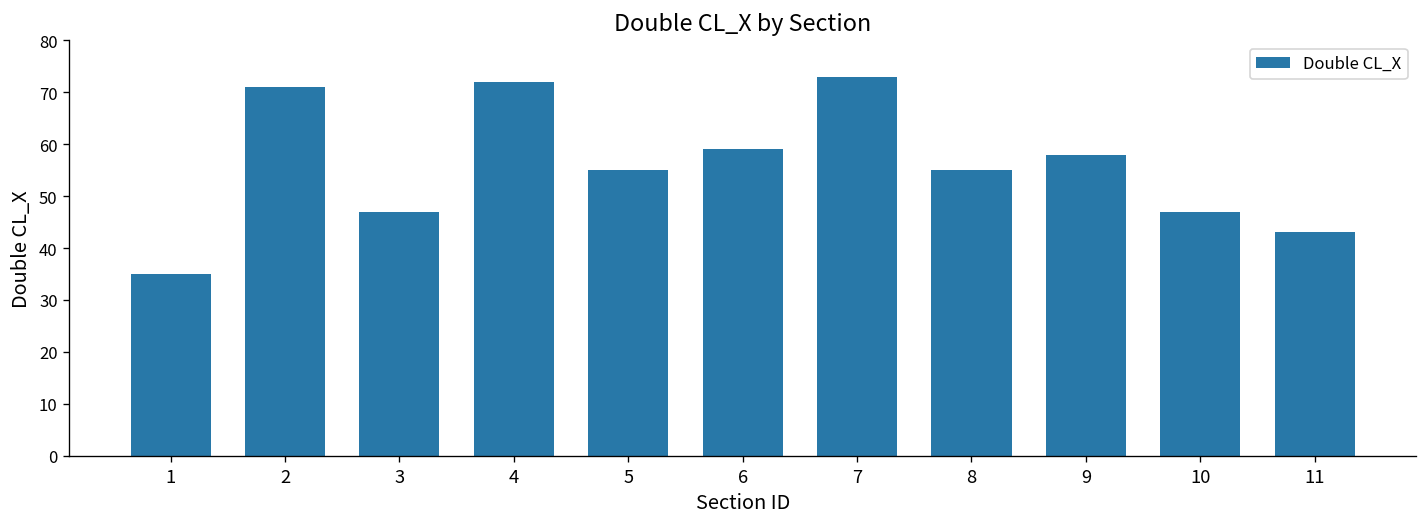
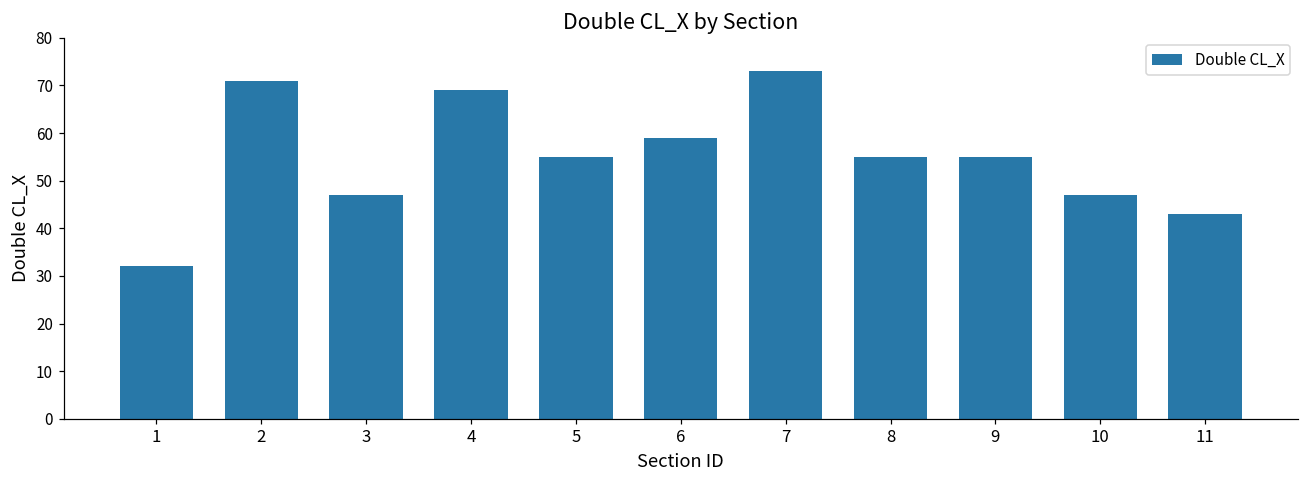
1: 35 -> 32
4: 72 -> 69
9: 58 -> 55
